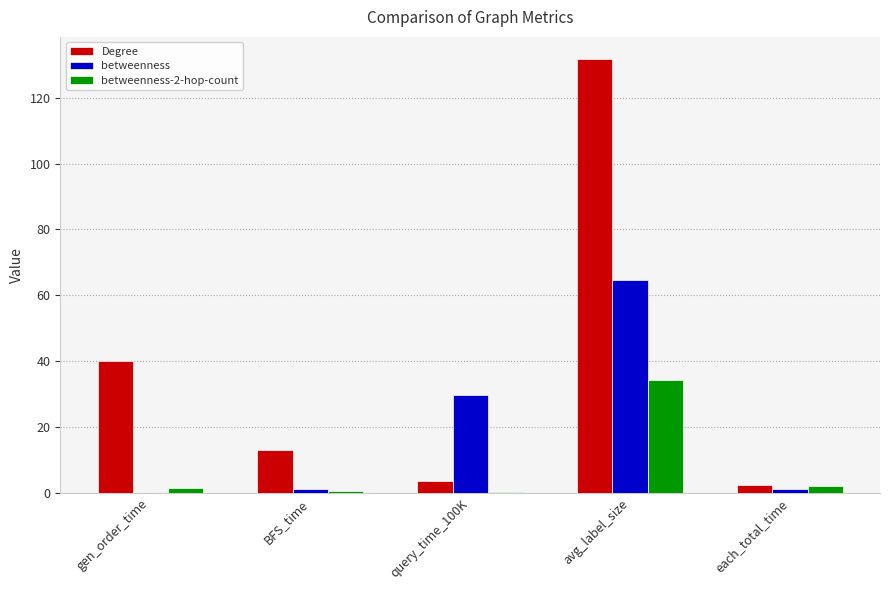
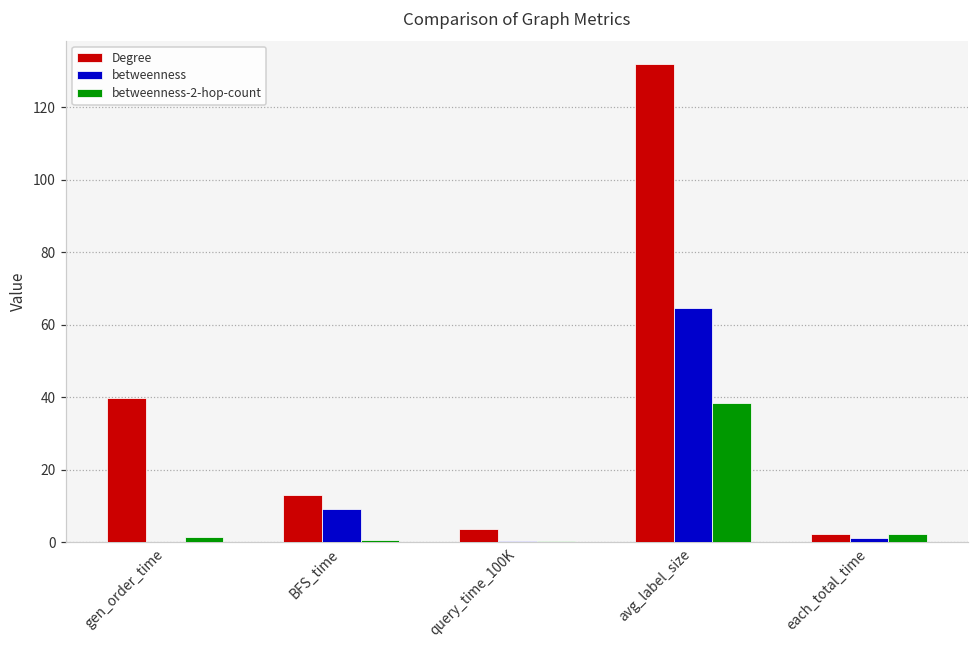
betweenness, BFS_time: 1 -> 9
betweenness, query_time_100K: 30 -> 0
betweenness-2-hop-count, avg_label_size: 34 -> 38
